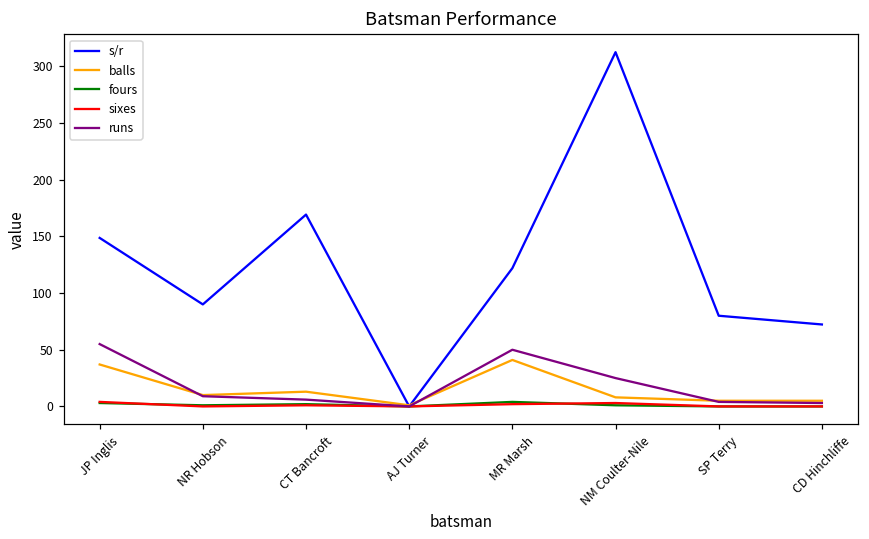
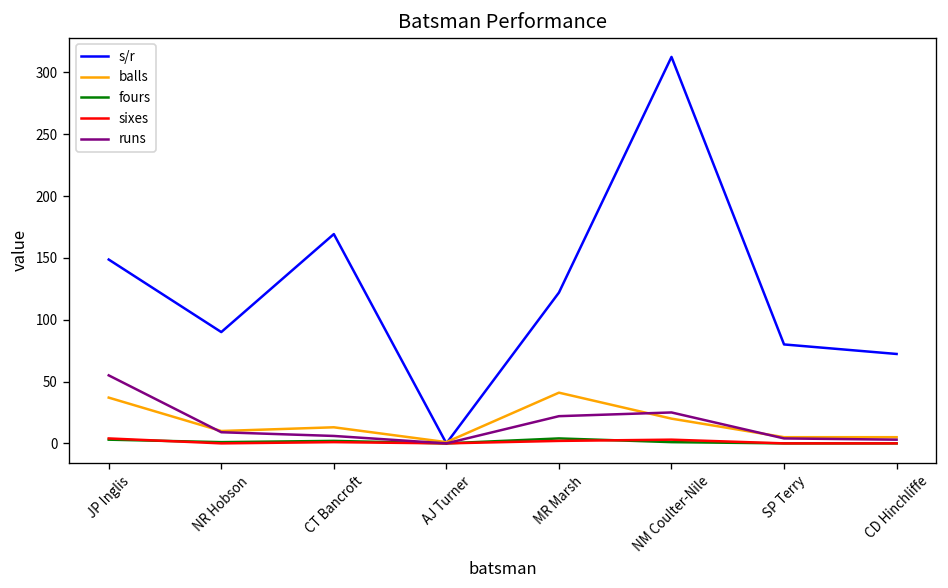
runs, MR Marsh: 50 -> 22
balls, NM Coulter-Nile: 8 -> 20
